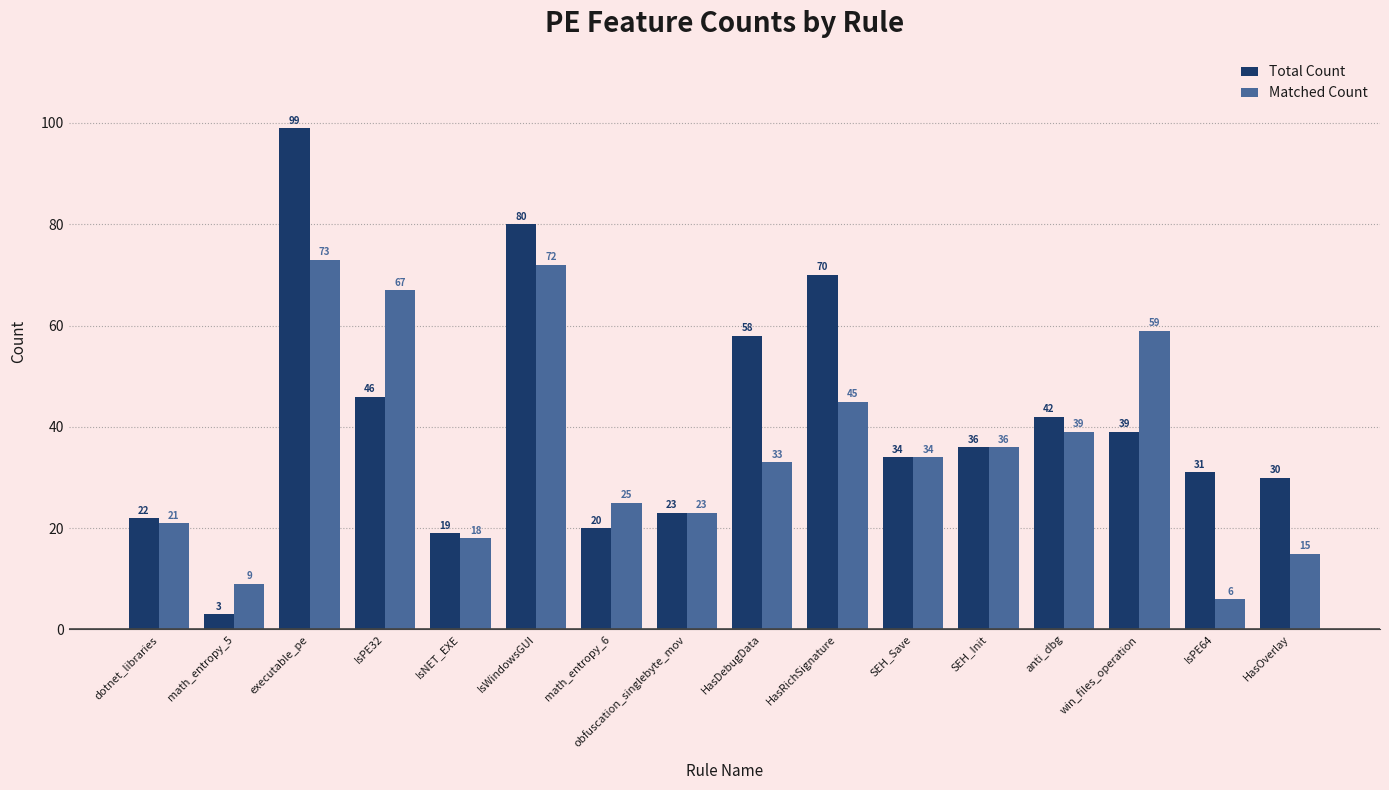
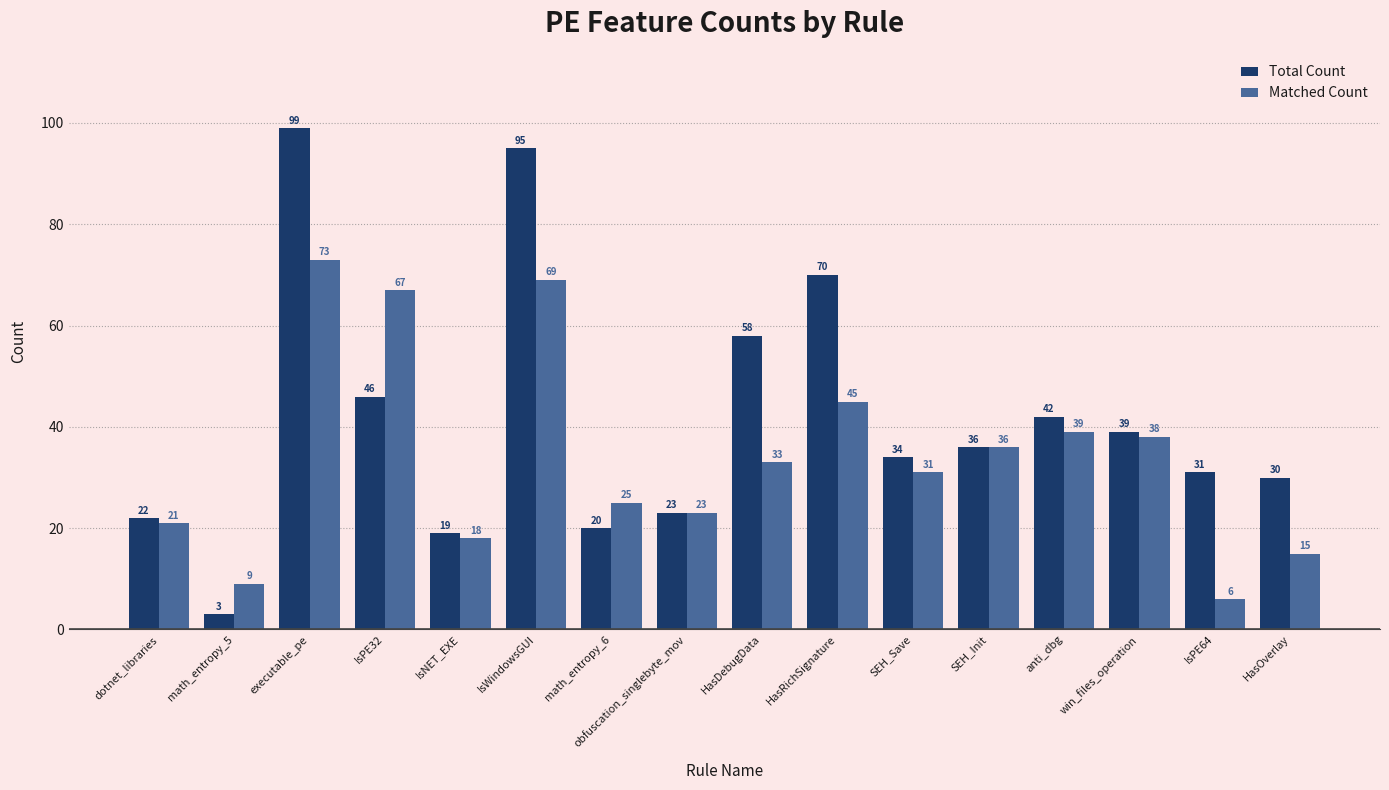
Total Count, IsWindowsGUI: 80 -> 95
Matched Count, IsWindowsGUI: 72 -> 69
Matched Count, SEH_Save: 34 -> 31
Matched Count, win_files_operation: 59 -> 38
